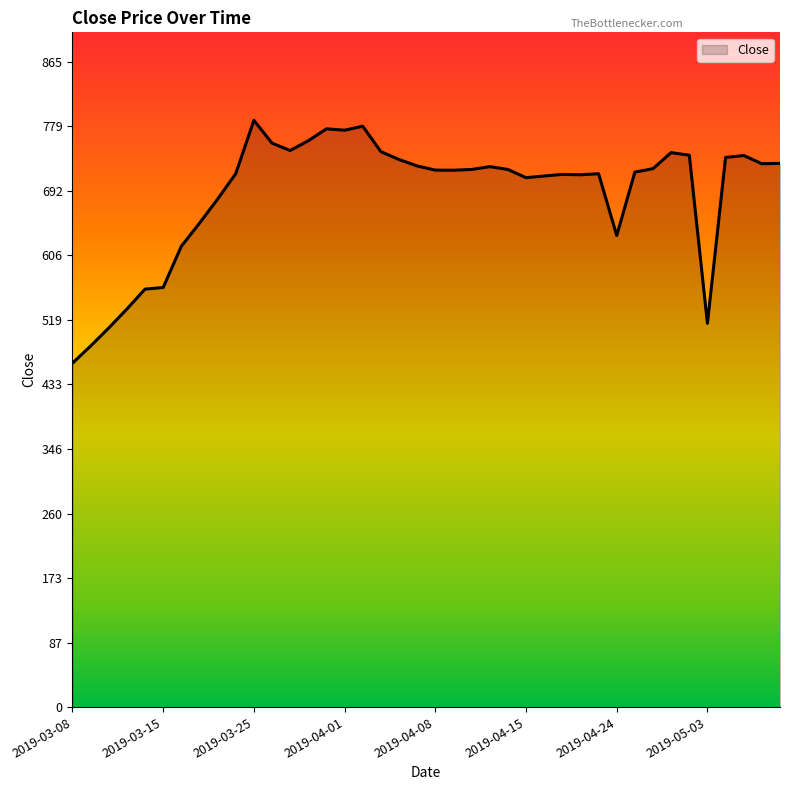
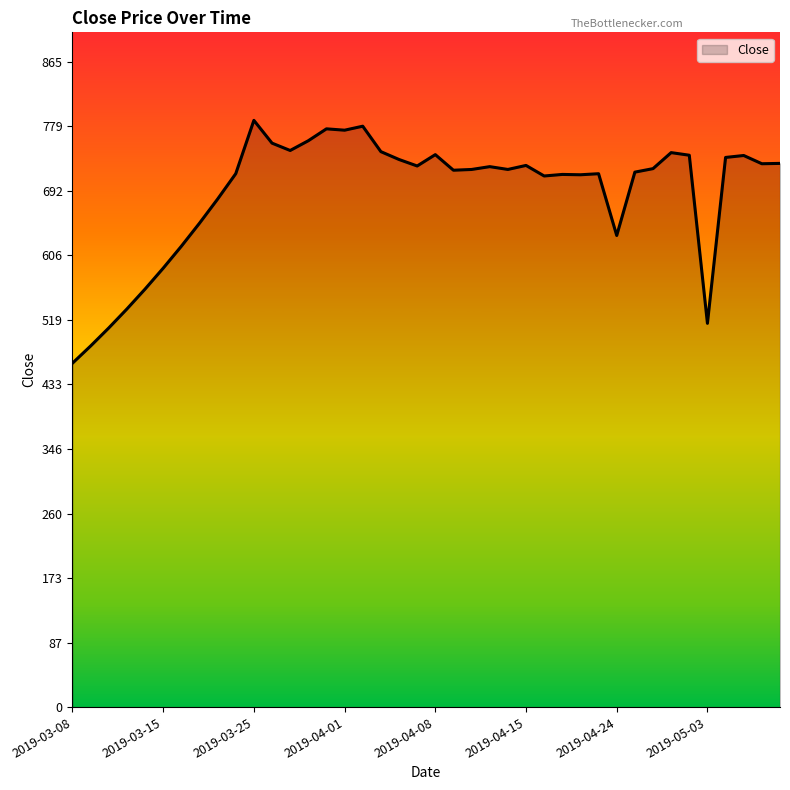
2019-03-15: 560 -> 590
2019-04-08: 720 -> 740
2019-04-15: 710 -> 730
